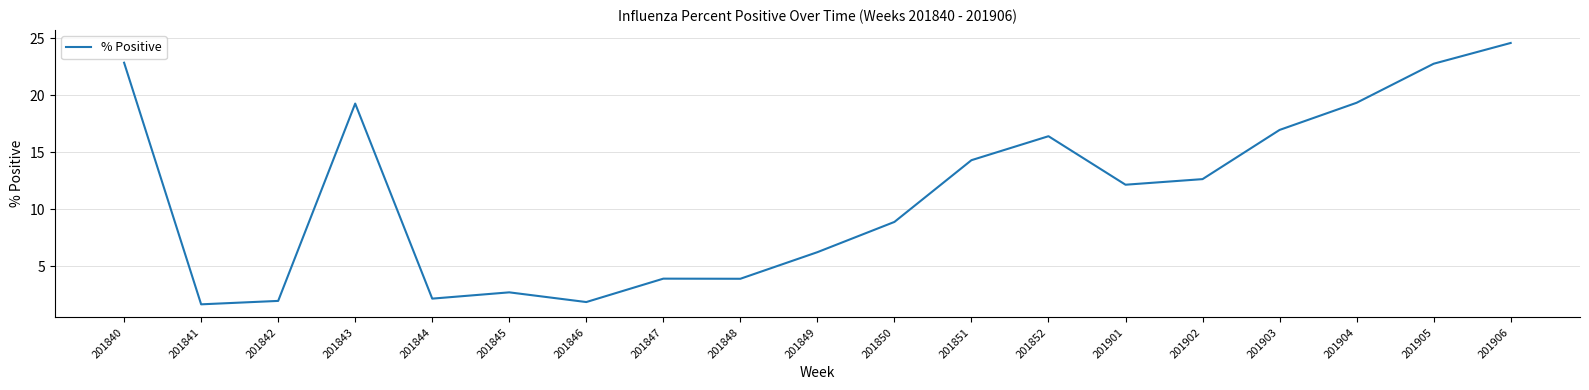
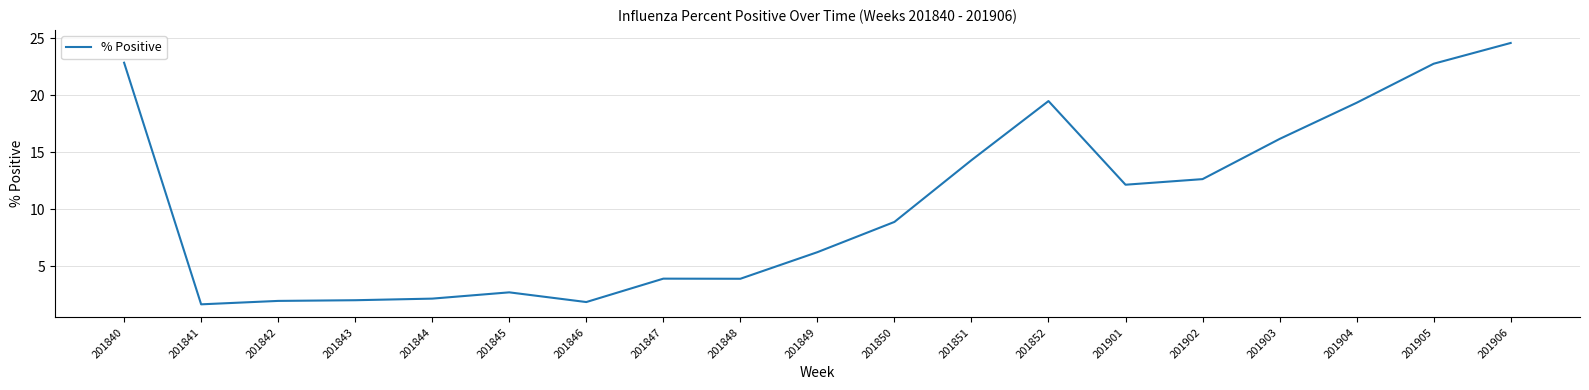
201843: 19.3 -> 2.0
201852: 16.4 -> 19.5
201903: 17.0 -> 16.2
